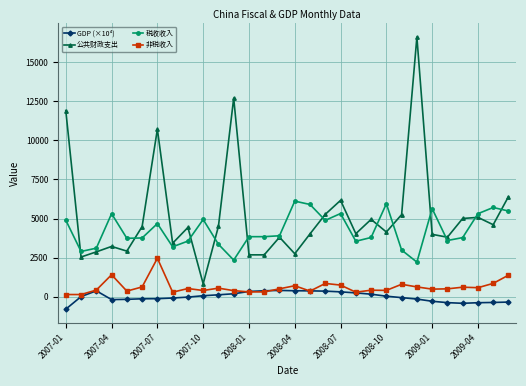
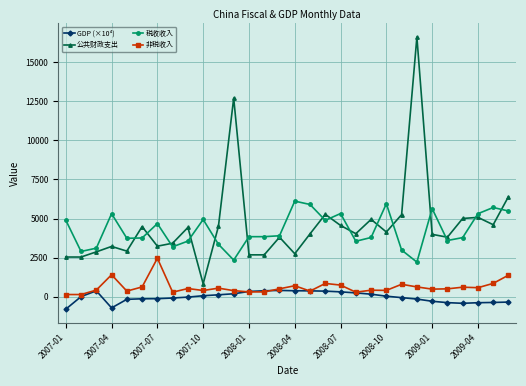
公共财政支出, 2007-01: 11900 -> 2500
GDP (×10⁴), 2007-04: -200 -> -700
公共财政支出, 2007-07: 10700 -> 3200
公共财政支出, 2008-07: 6200 -> 4600
